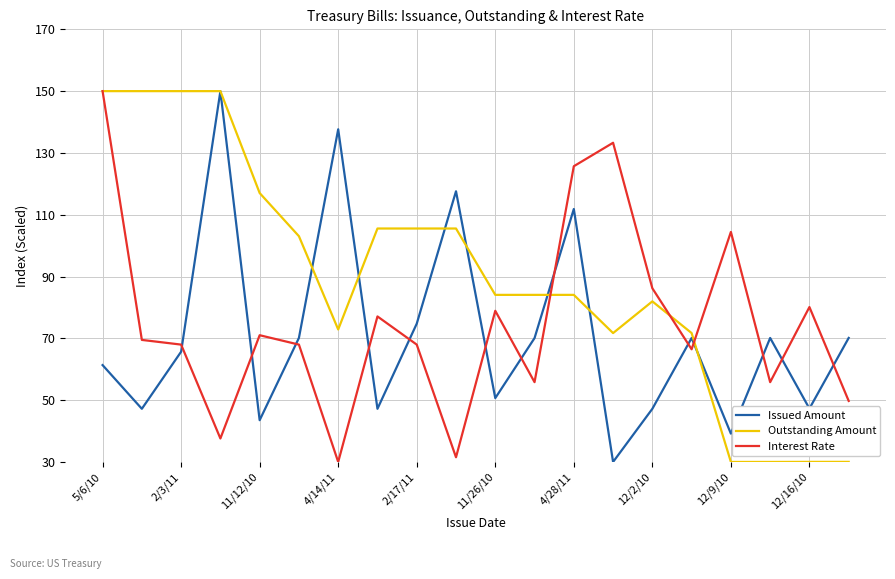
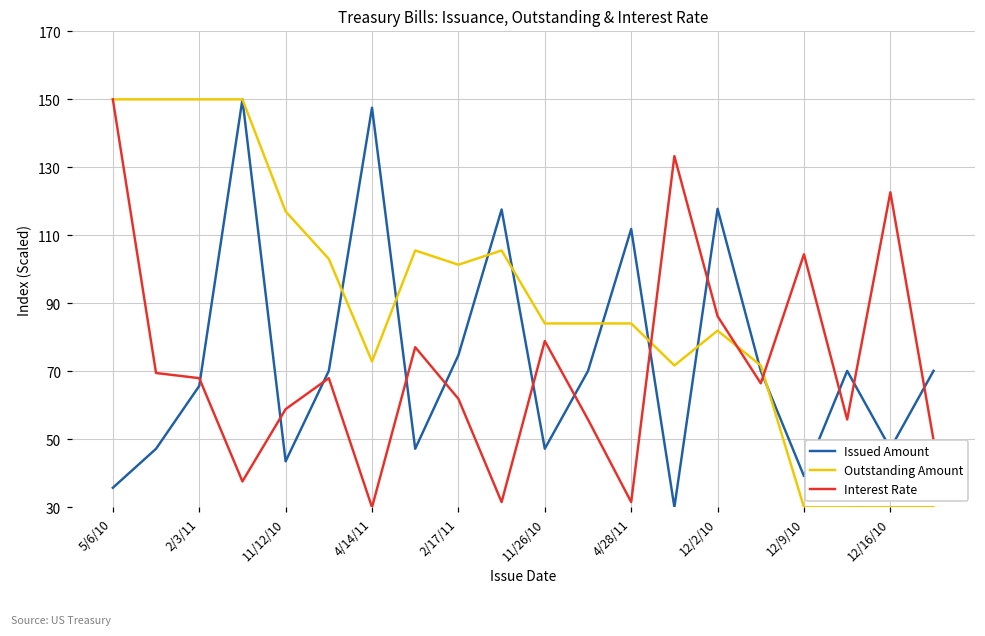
Issued Amount, 5/6/10: 61 -> 36
Interest Rate, 11/12/10: 71 -> 59
Issued Amount, 4/14/11: 138 -> 148
Outstanding Amount, 2/17/11: 106 -> 101
Interest Rate, 2/17/11: 68 -> 62
Issued Amount, 11/26/10: 51 -> 47
Interest Rate, 4/28/11: 126 -> 32
Issued Amount, 12/2/10: 47 -> 118
Interest Rate, 12/16/10: 80 -> 123
